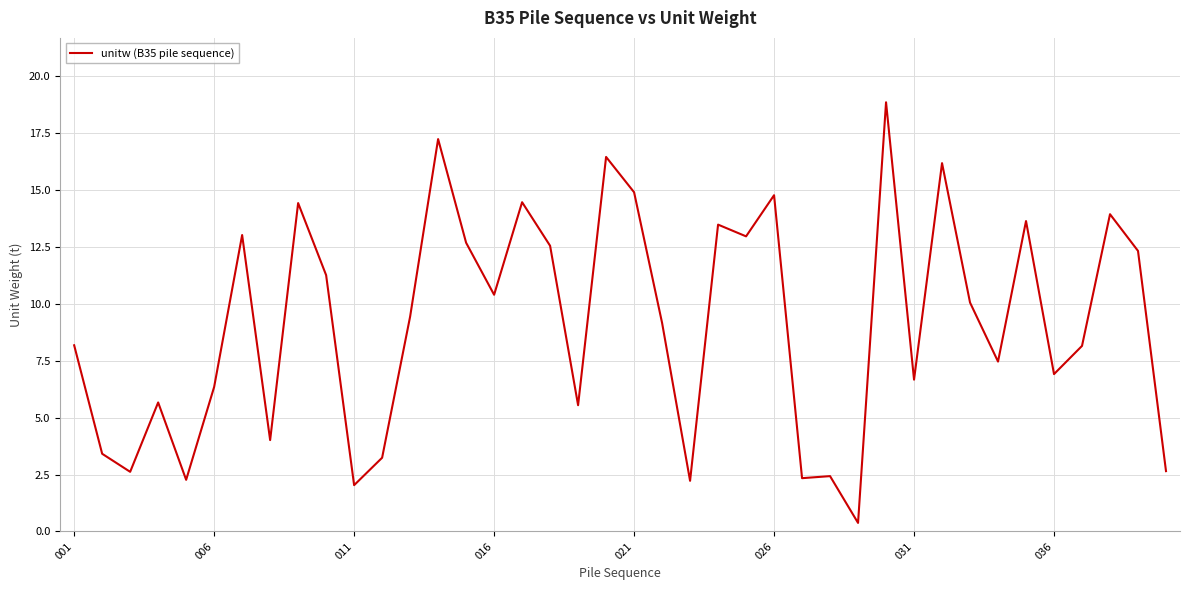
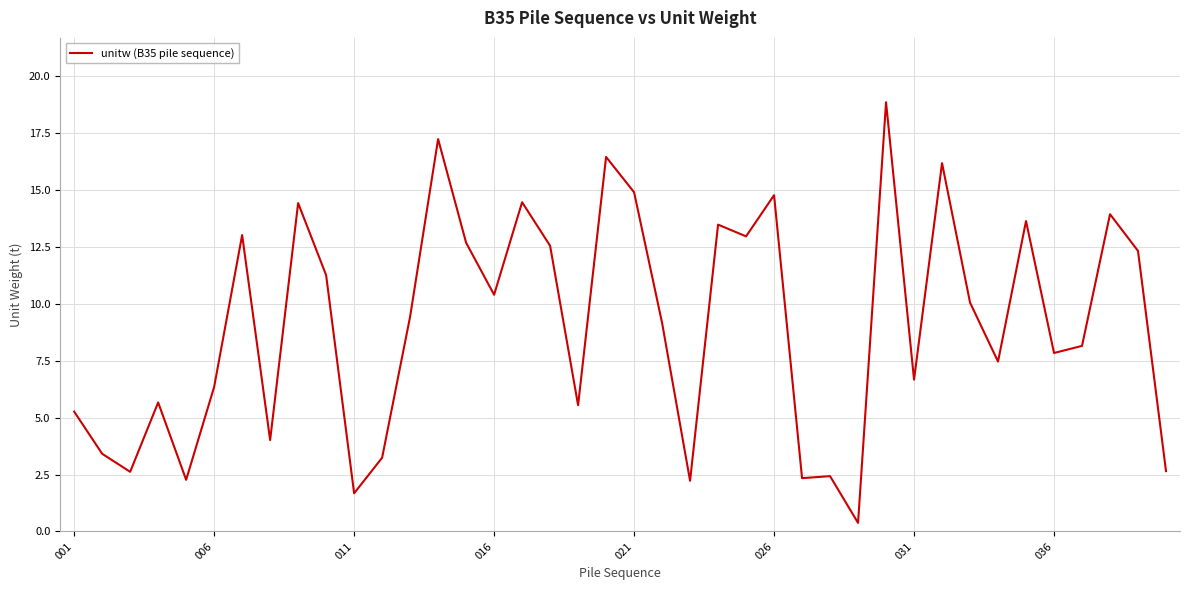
001: 8.2 -> 5.3
011: 2.0 -> 1.7
036: 6.9 -> 7.8
